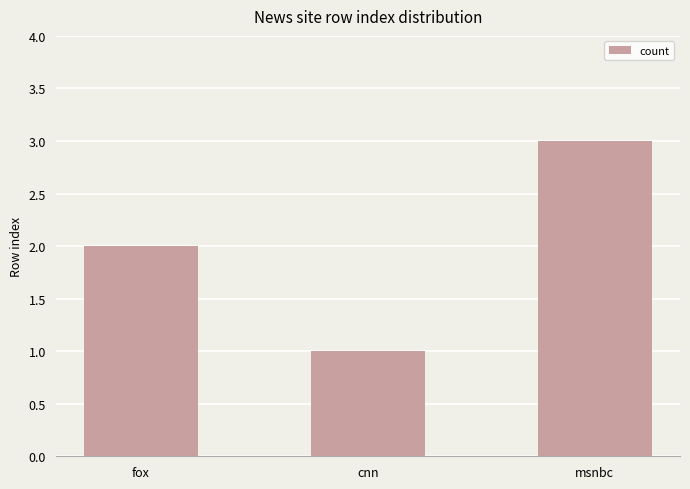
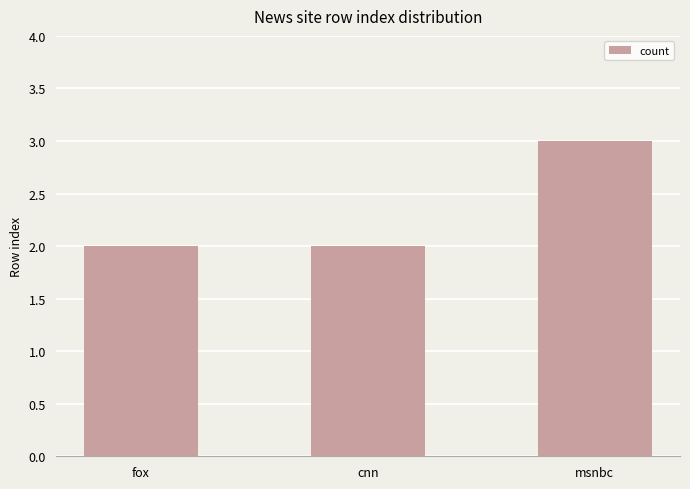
cnn: 1 -> 2
